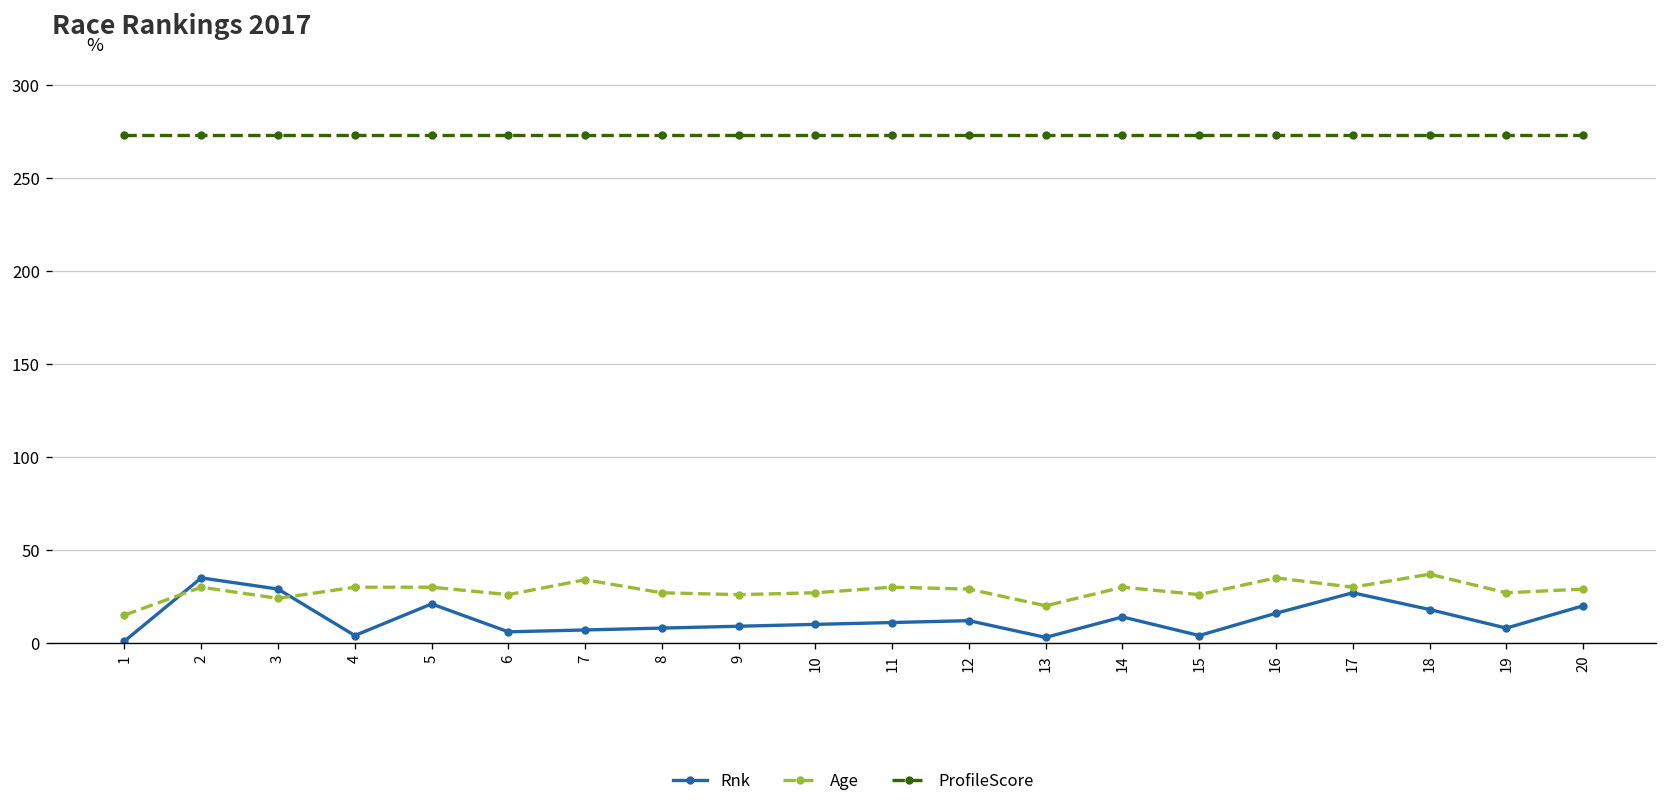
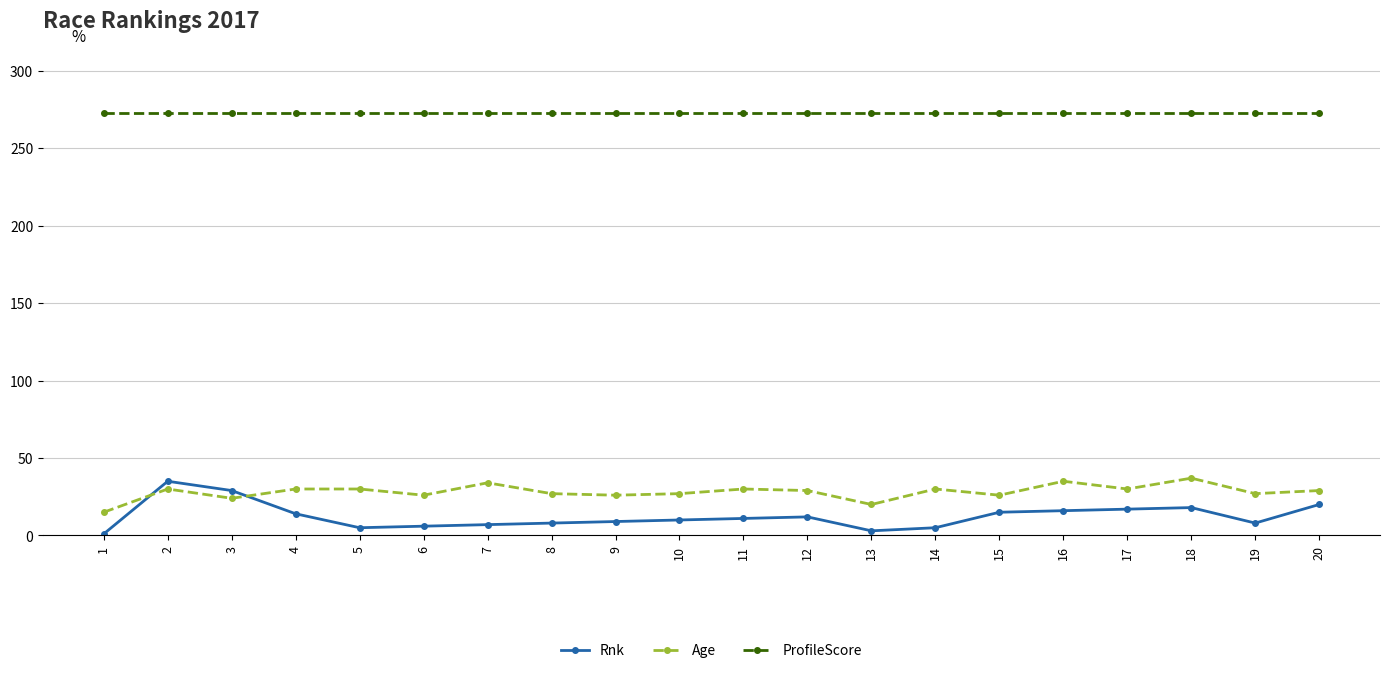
Rnk, 4: 4 -> 14
Rnk, 5: 21 -> 5
Rnk, 14: 14 -> 5
Rnk, 15: 4 -> 15
Rnk, 17: 27 -> 17
